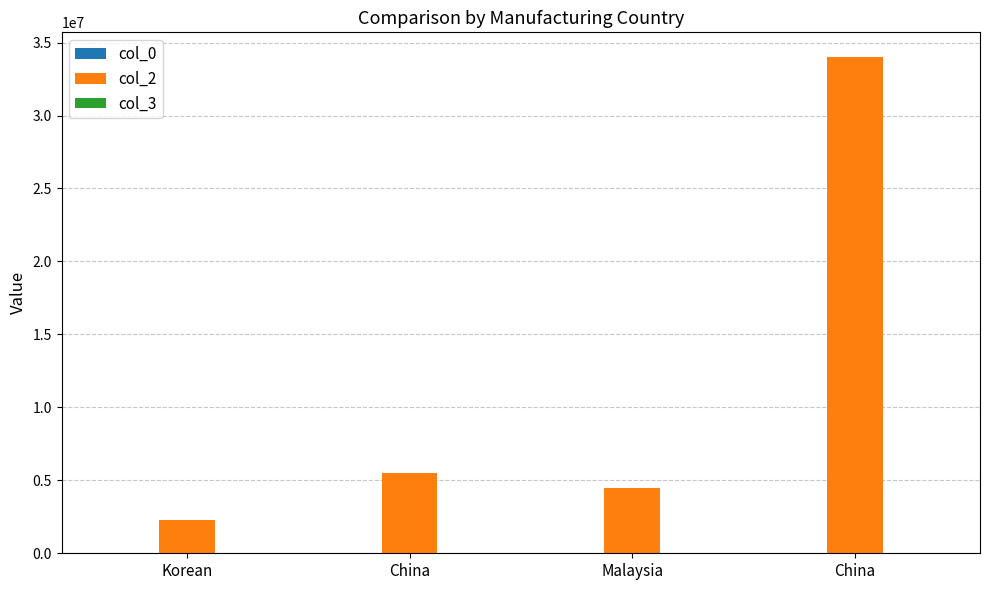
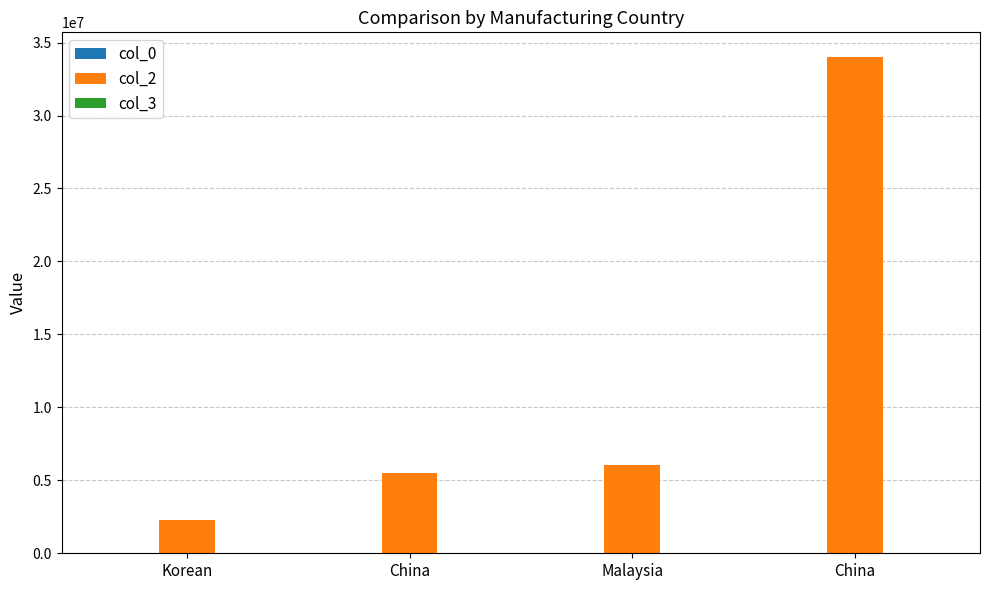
col_2, Malaysia: 4500000 -> 6000000
